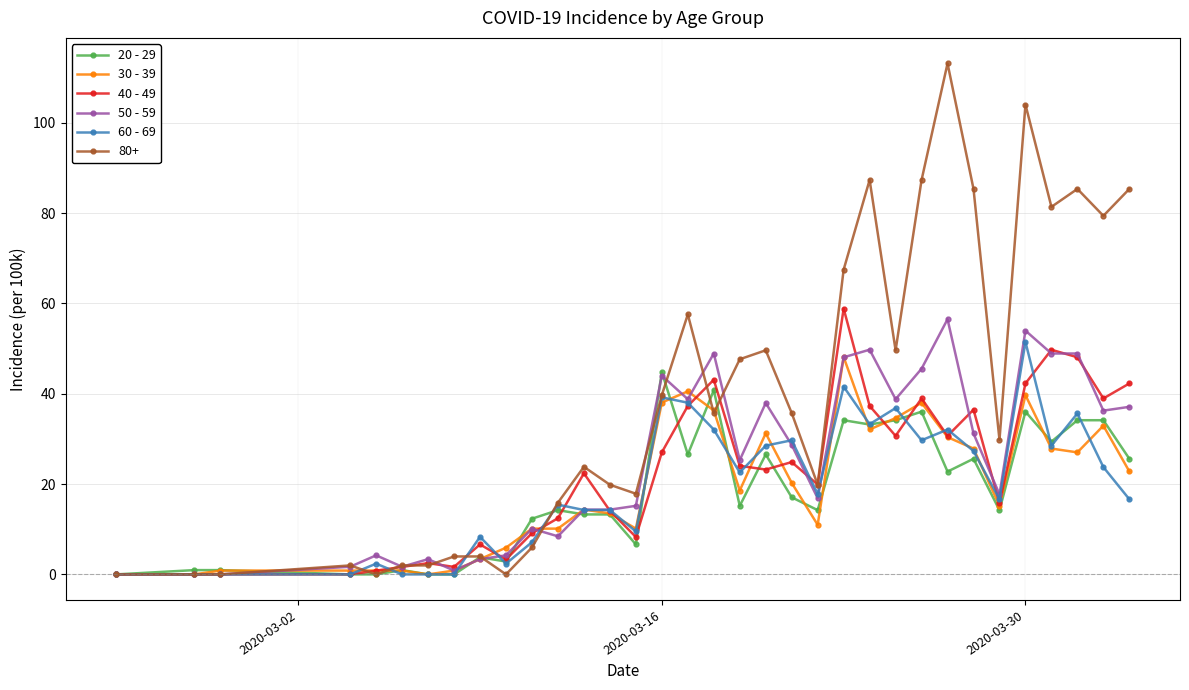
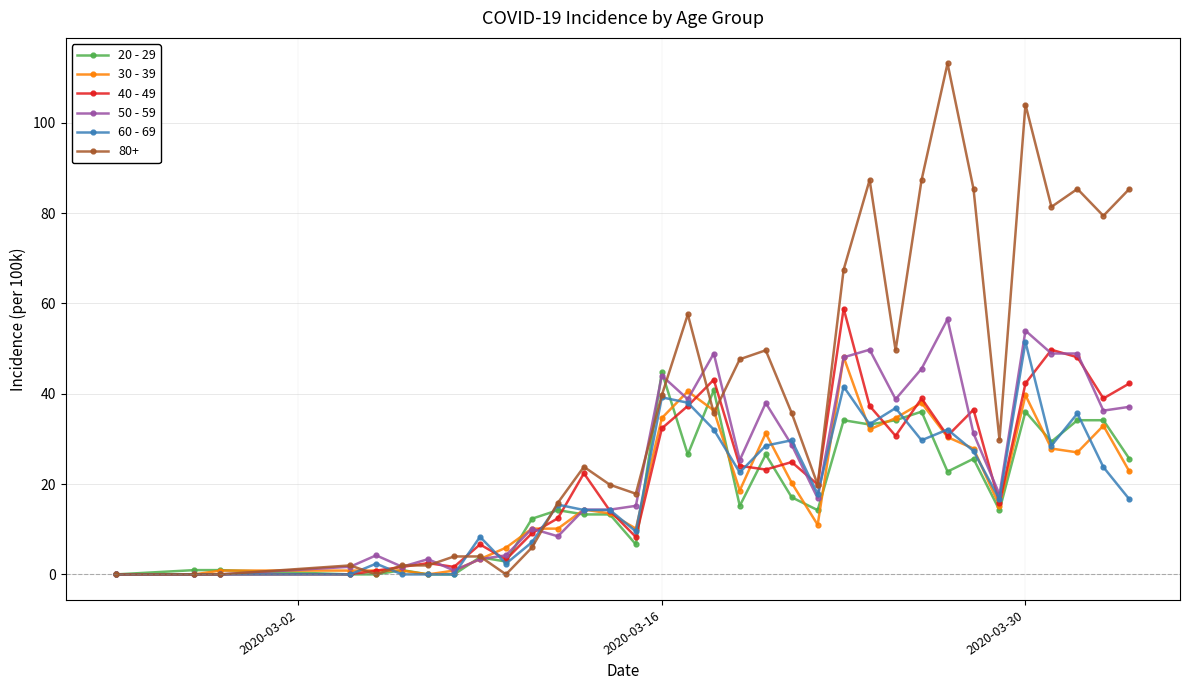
30 - 39, 2020-03-16: 38 -> 35
40 - 49, 2020-03-16: 27 -> 32
